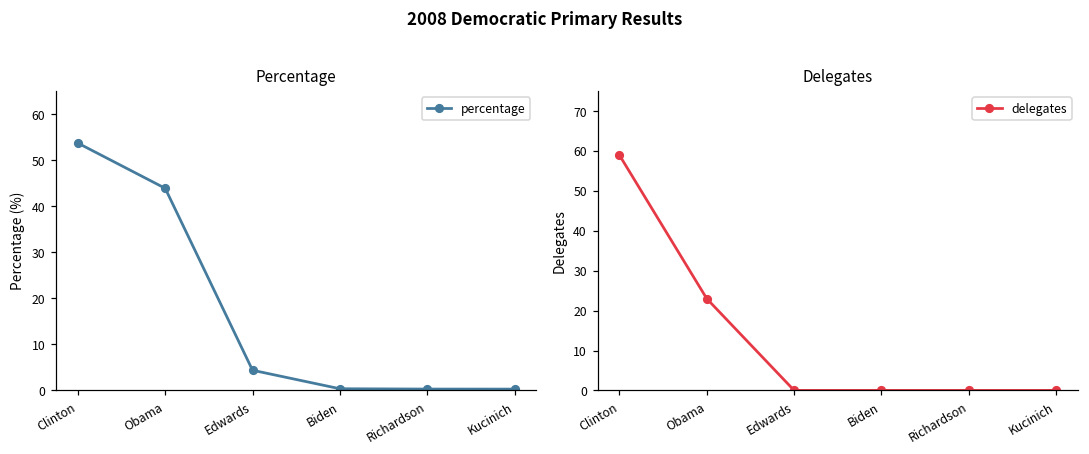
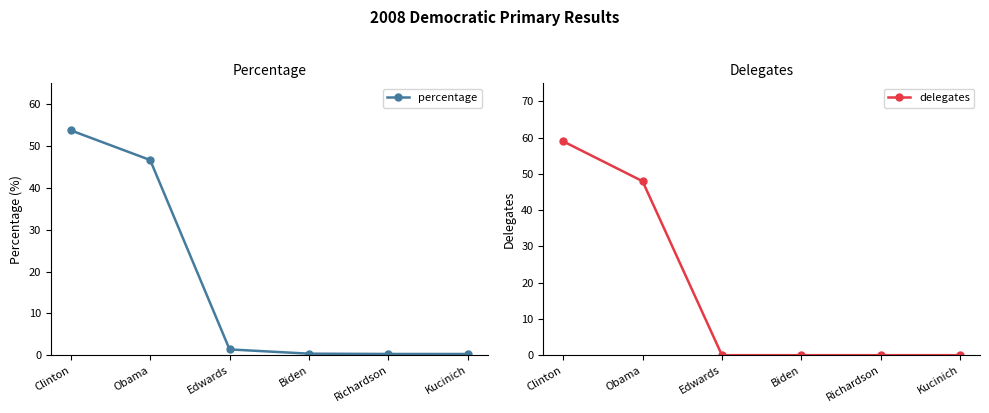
Percentage, Obama: 44 -> 47
Percentage, Edwards: 4 -> 1
Delegates, Obama: 23 -> 48
